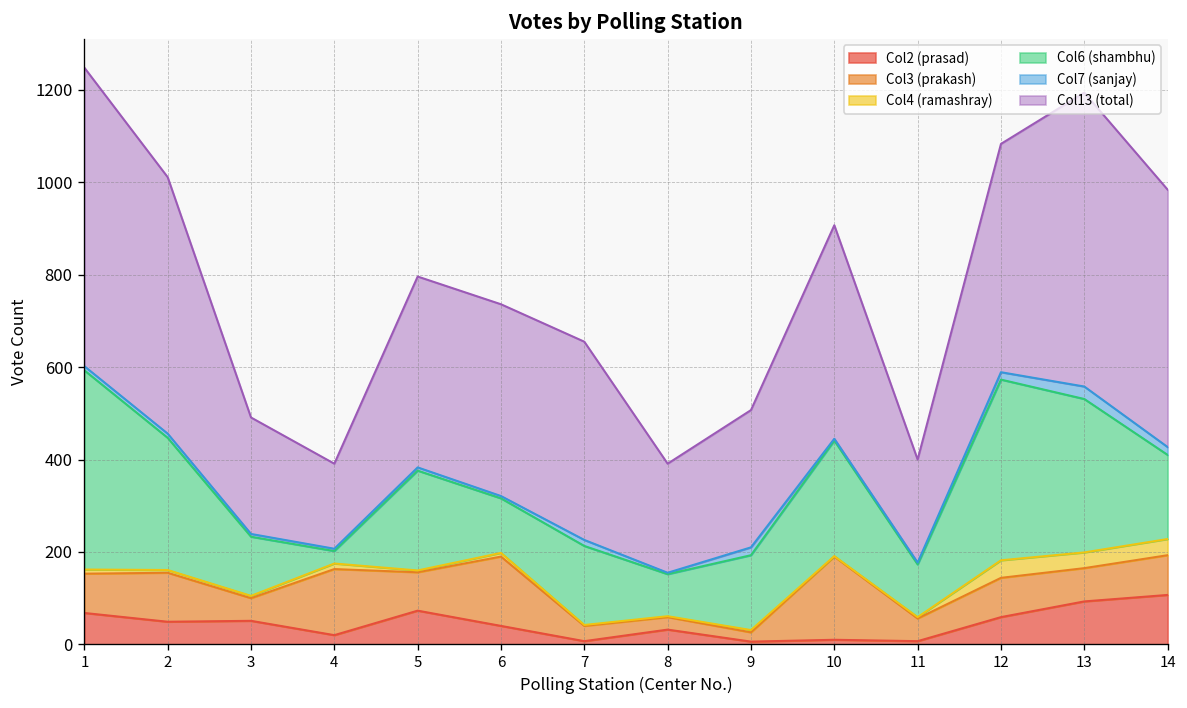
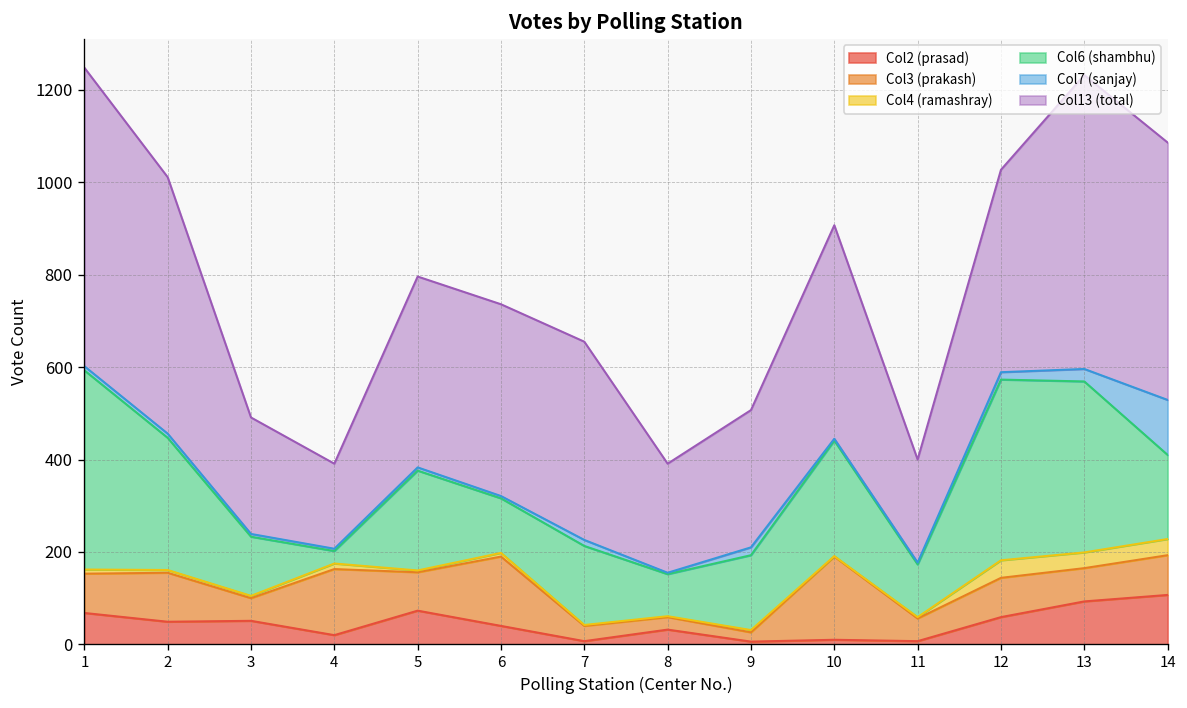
Col13 (total), 12: 490 -> 440
Col6 (shambhu), 13: 330 -> 370
Col7 (sanjay), 14: 20 -> 120
